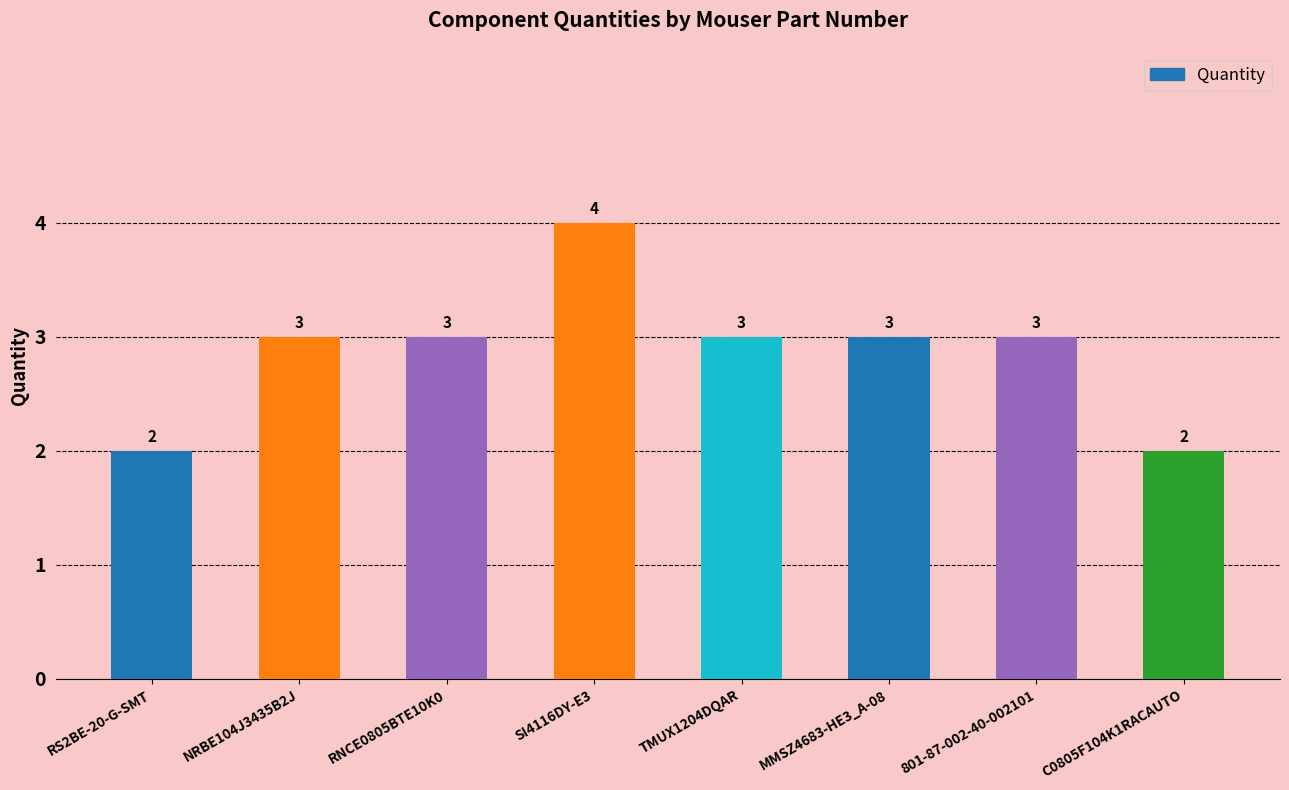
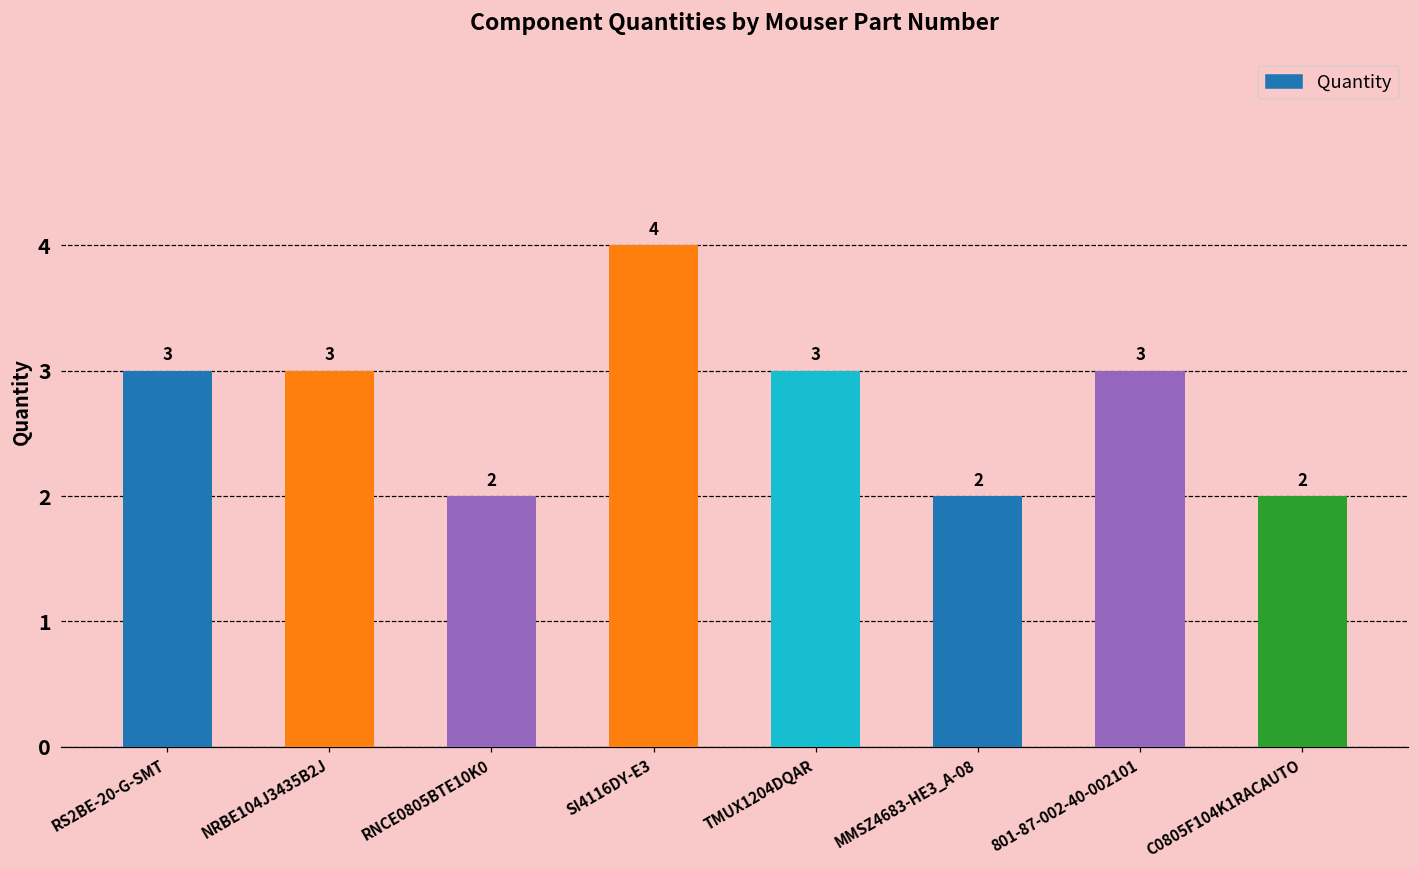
RS2BE-20-G-SMT: 2 -> 3
RNCE0805BTE10K0: 3 -> 2
MMSZ4683-HE3_A-08: 3 -> 2
